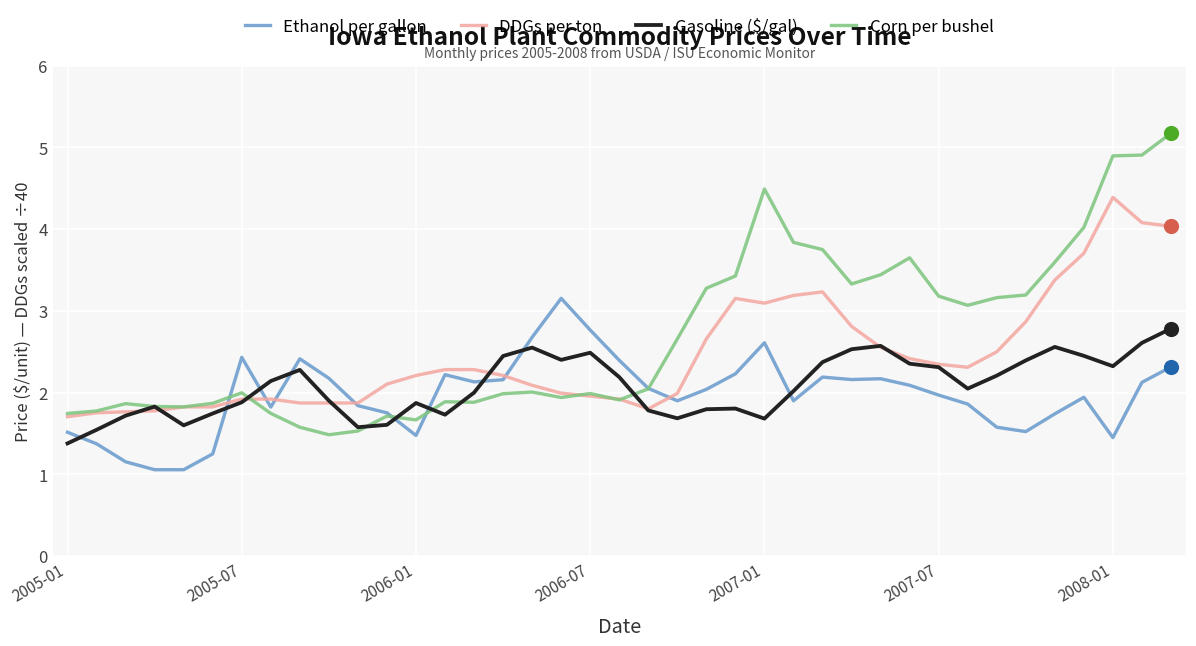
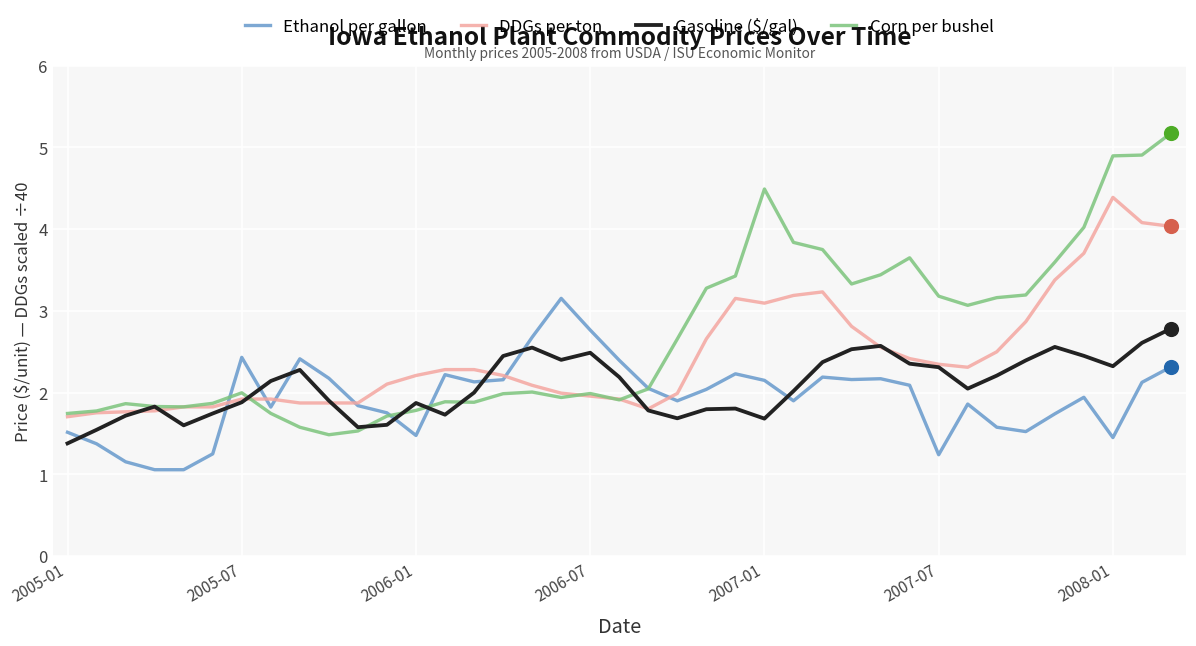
Corn per bushel, 2006-01: 1.7 -> 1.8
Ethanol per gallon, 2007-01: 2.6 -> 2.2
Ethanol per gallon, 2007-07: 2.0 -> 1.2
